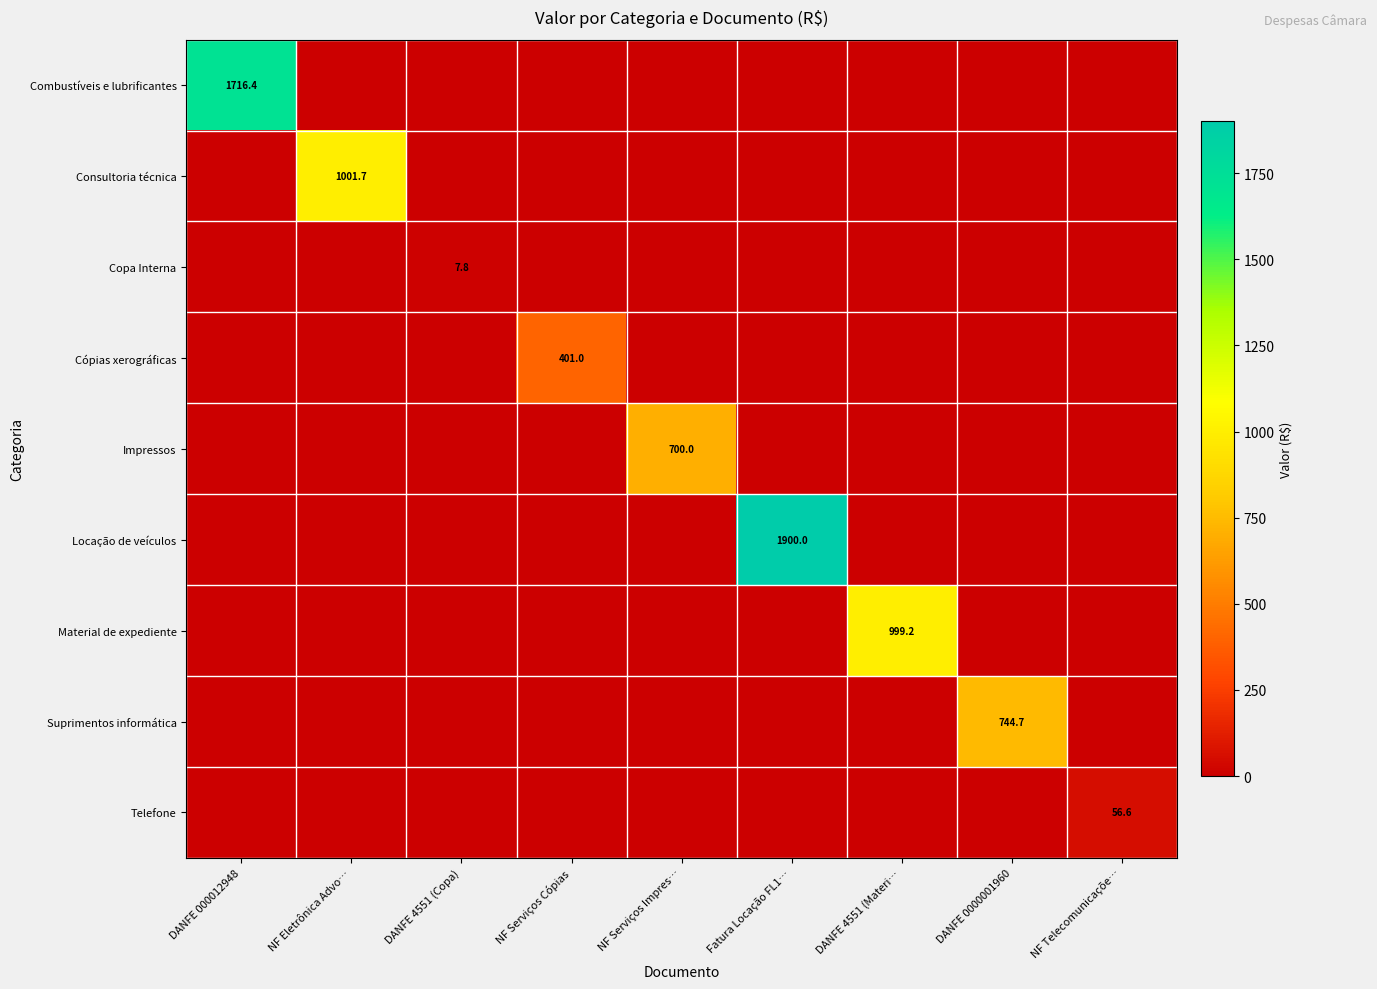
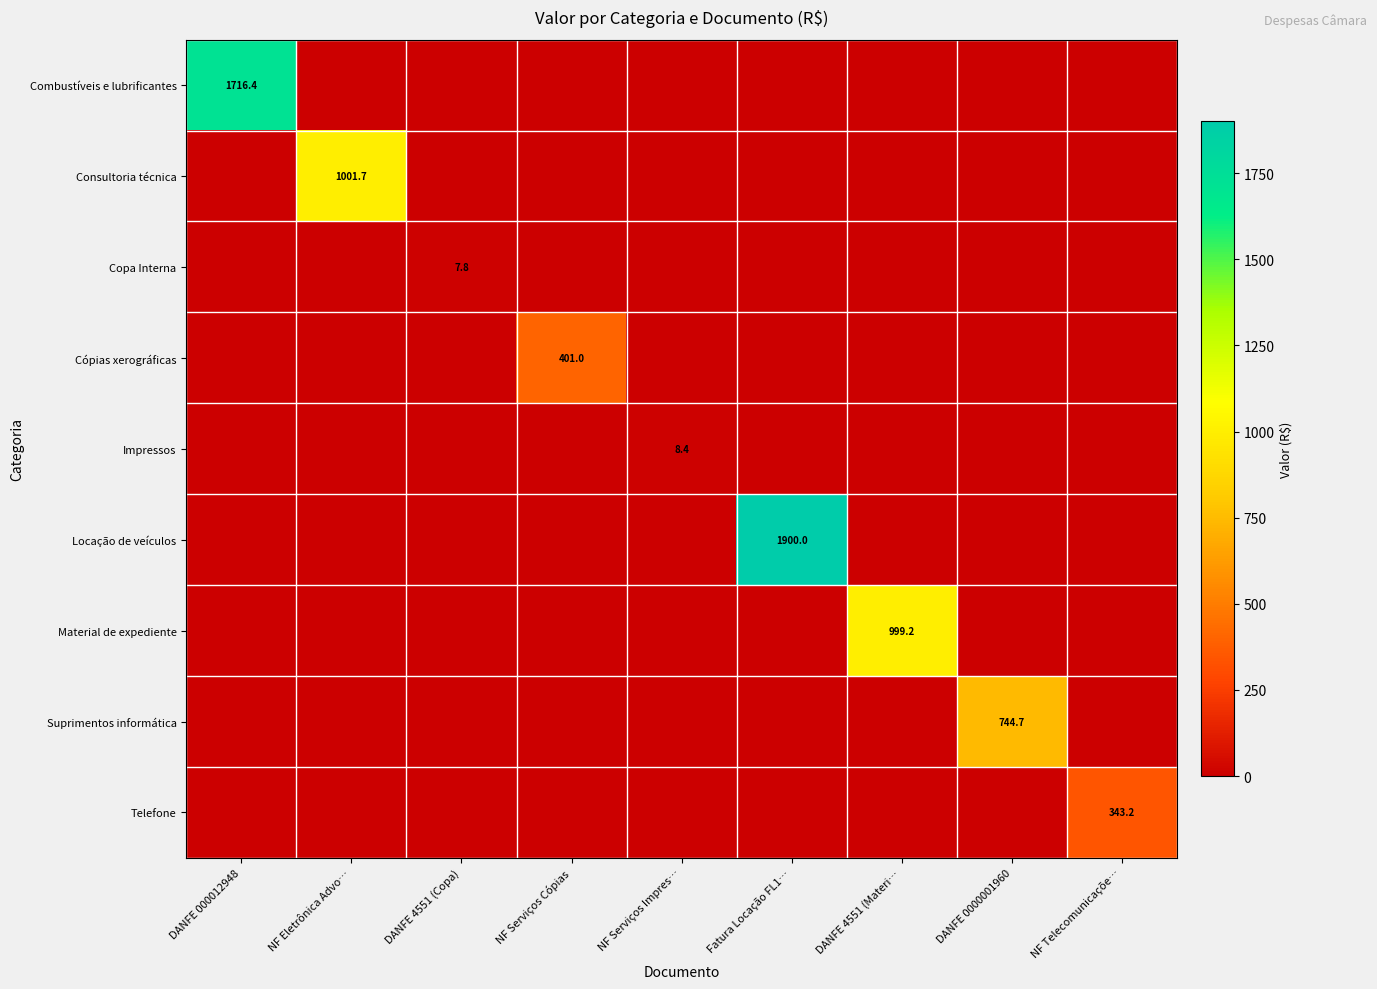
Impressos, NF Serviços Impres…: 700.0 -> 8.4
Telefone, NF Telecomunicaçõe…: 56.6 -> 343.2
